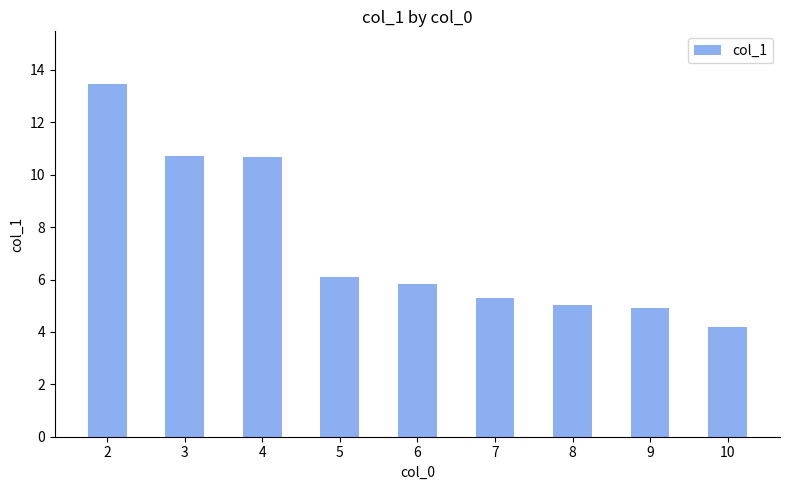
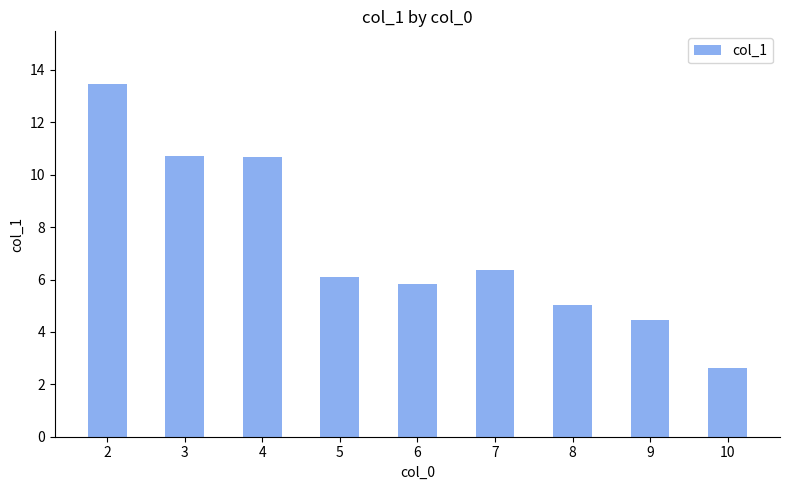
7: 5.3 -> 6.4
9: 4.9 -> 4.4
10: 4.2 -> 2.6
